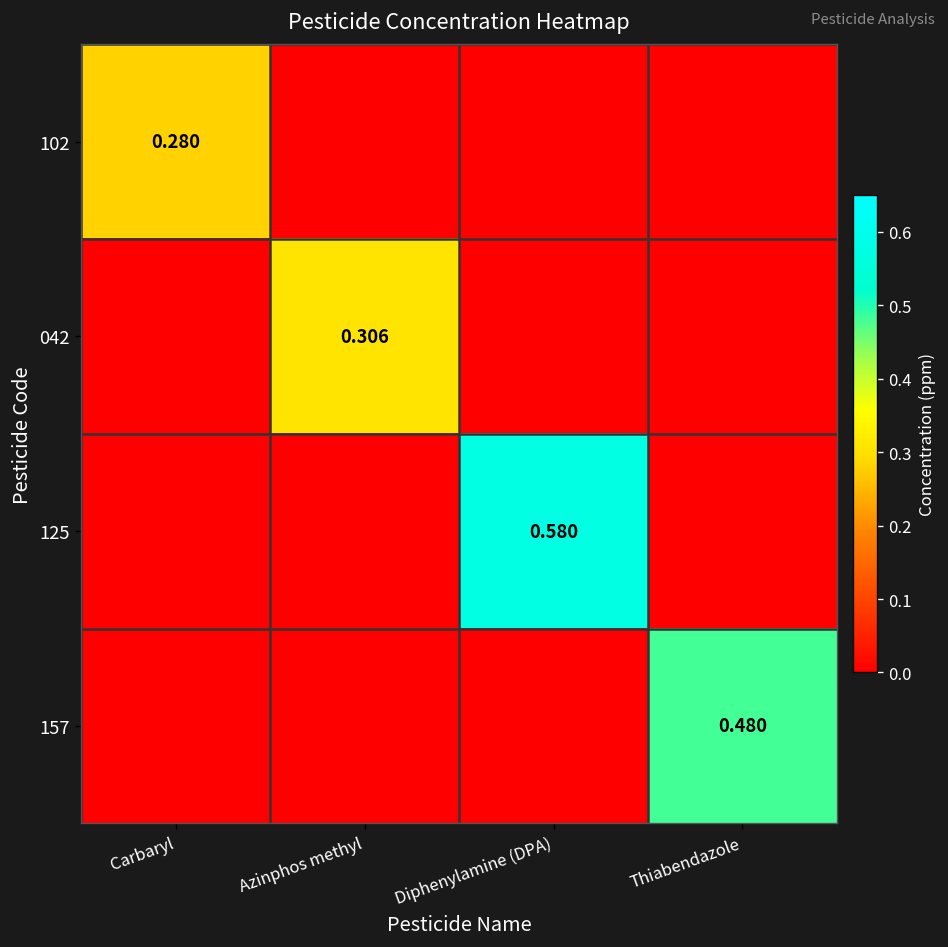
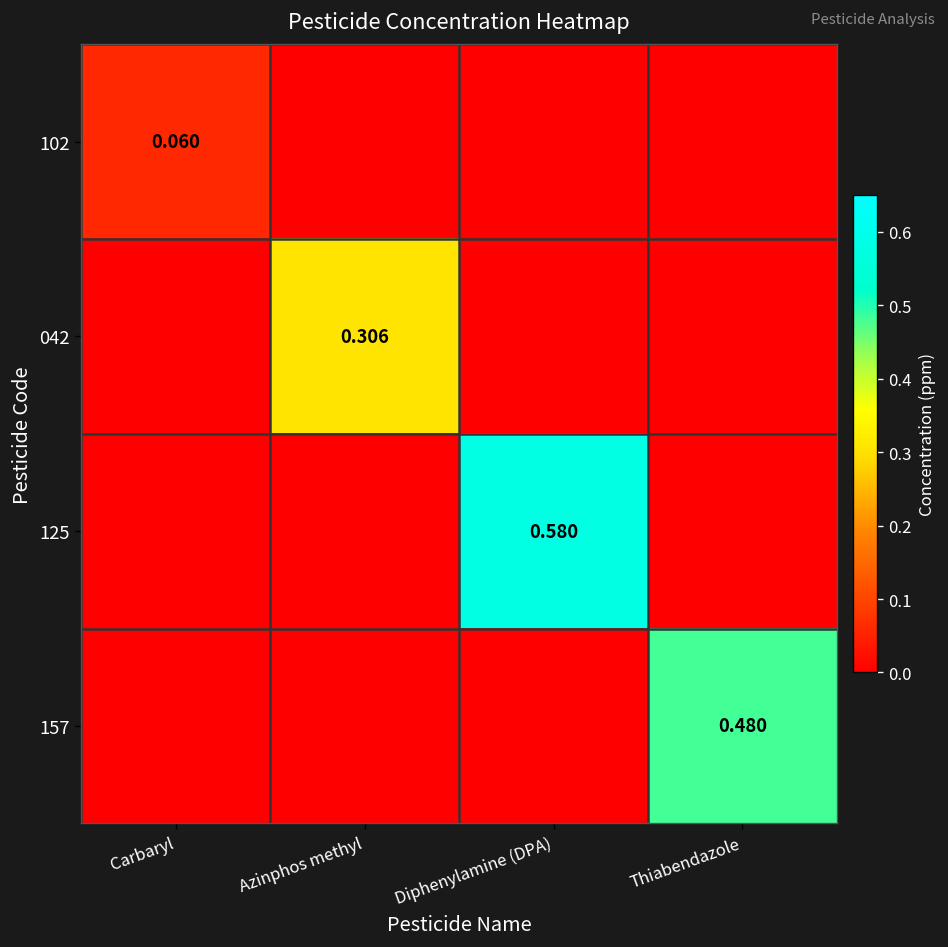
102, Carbaryl: 0.280 -> 0.060
